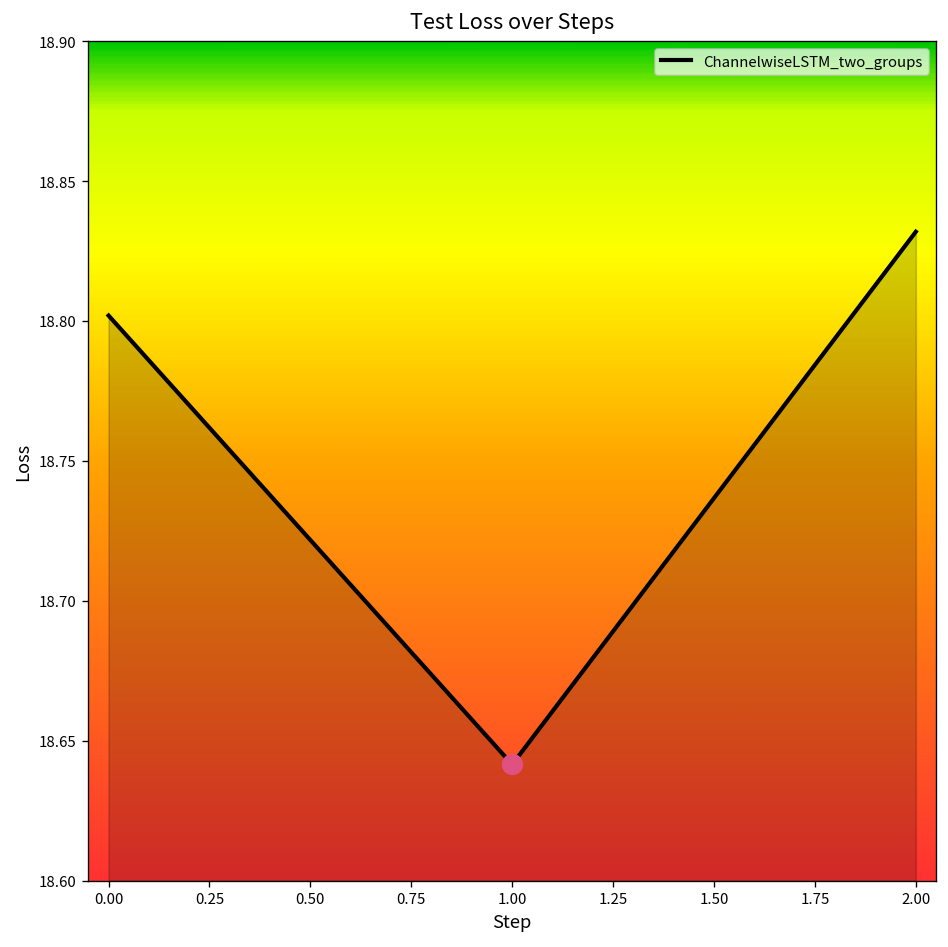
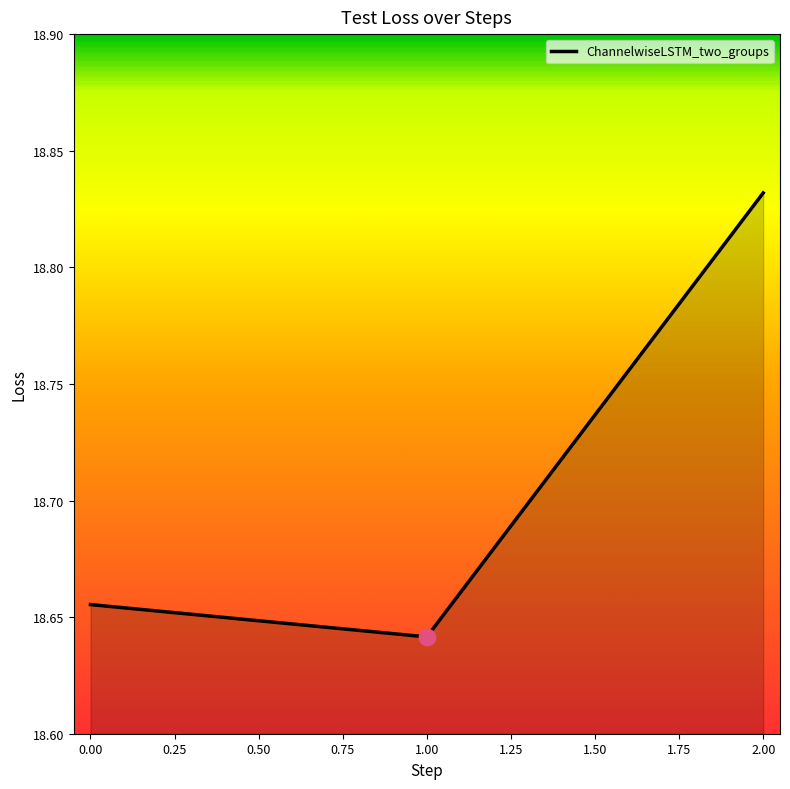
ChannelwiseLSTM_two_groups, 0.00: 18.802 -> 18.655
